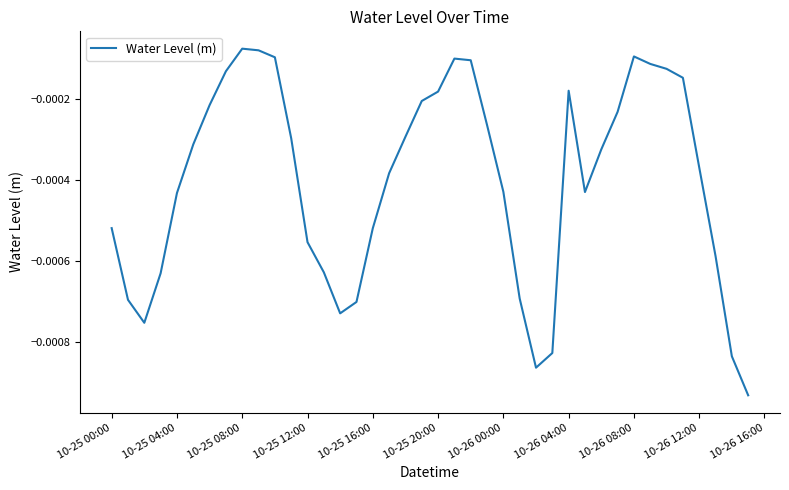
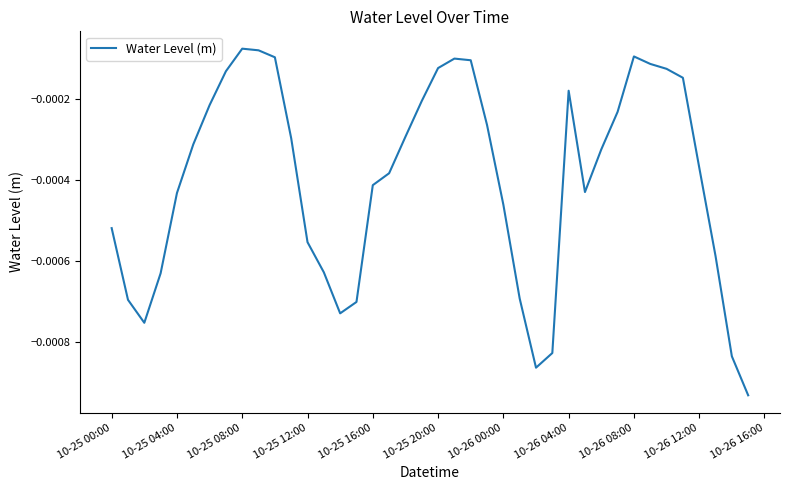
10-25 16:00: -0.00052 -> -0.00041
10-25 20:00: -0.00018 -> -0.00012
10-26 00:00: -0.00043 -> -0.00046
